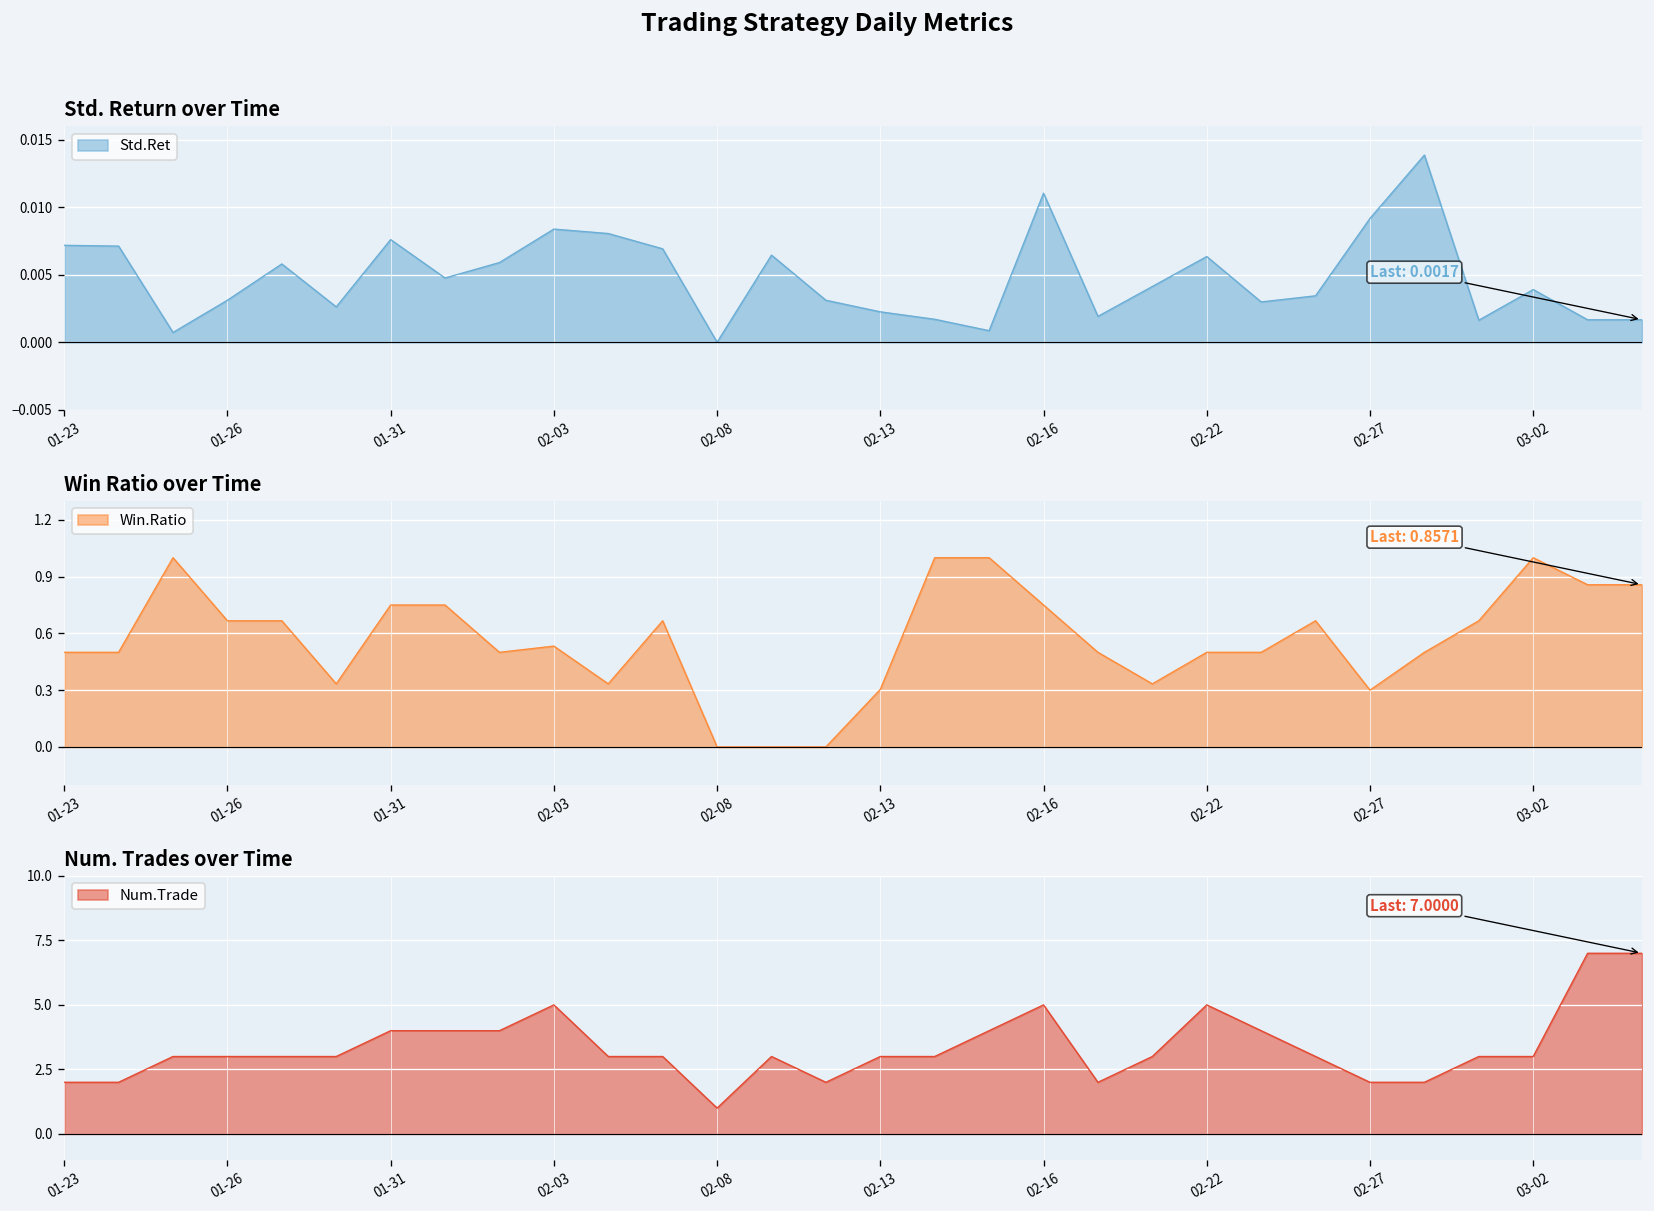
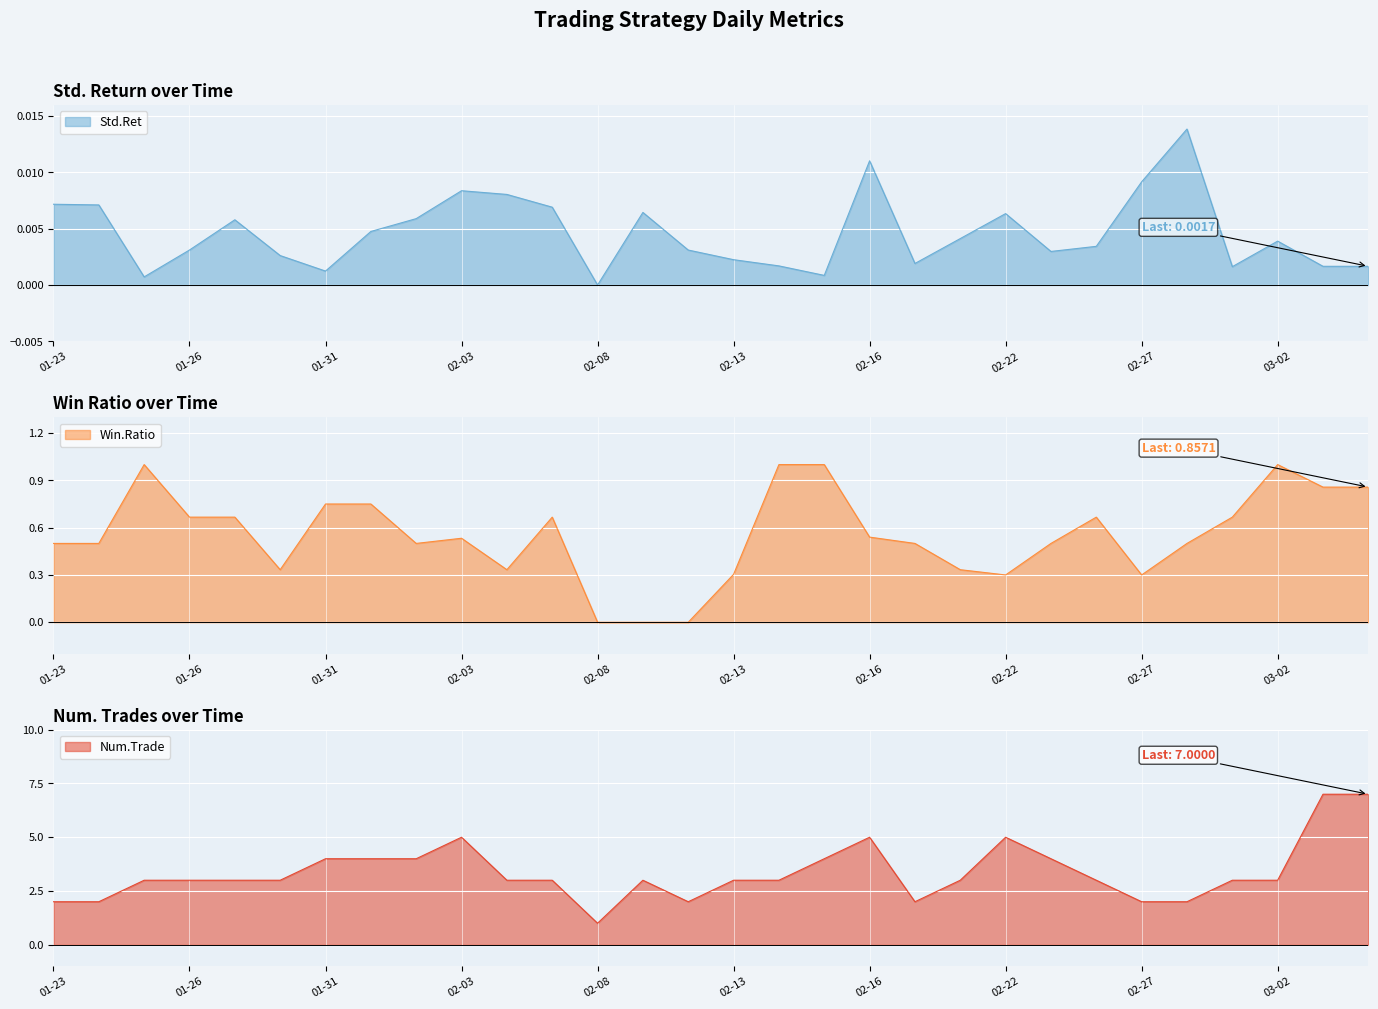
Std. Return over Time, 01-31: 0.0076 -> 0.0012
Win Ratio over Time, 02-16: 0.75 -> 0.54
Win Ratio over Time, 02-22: 0.5 -> 0.3
